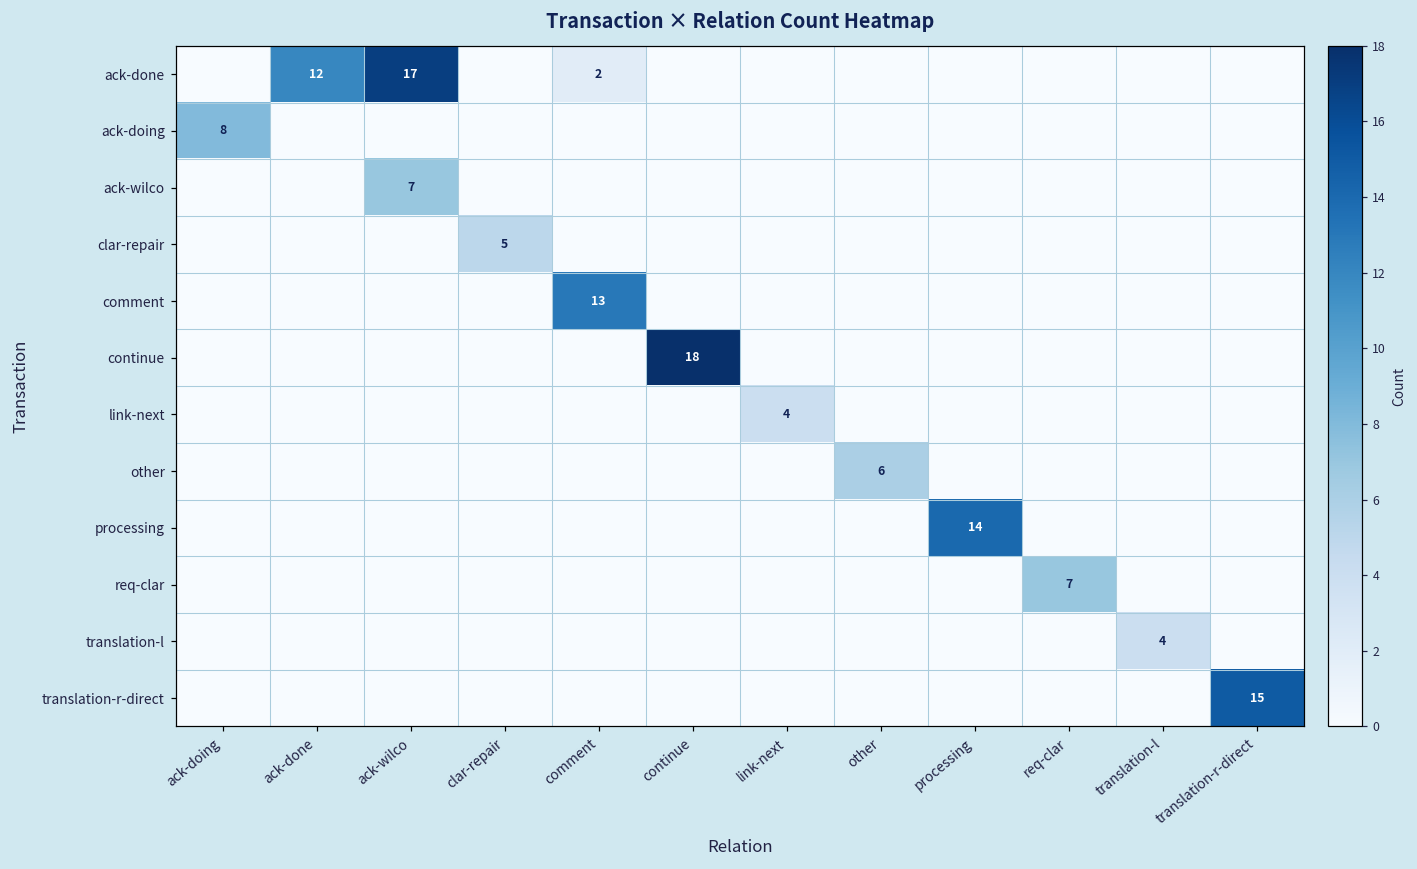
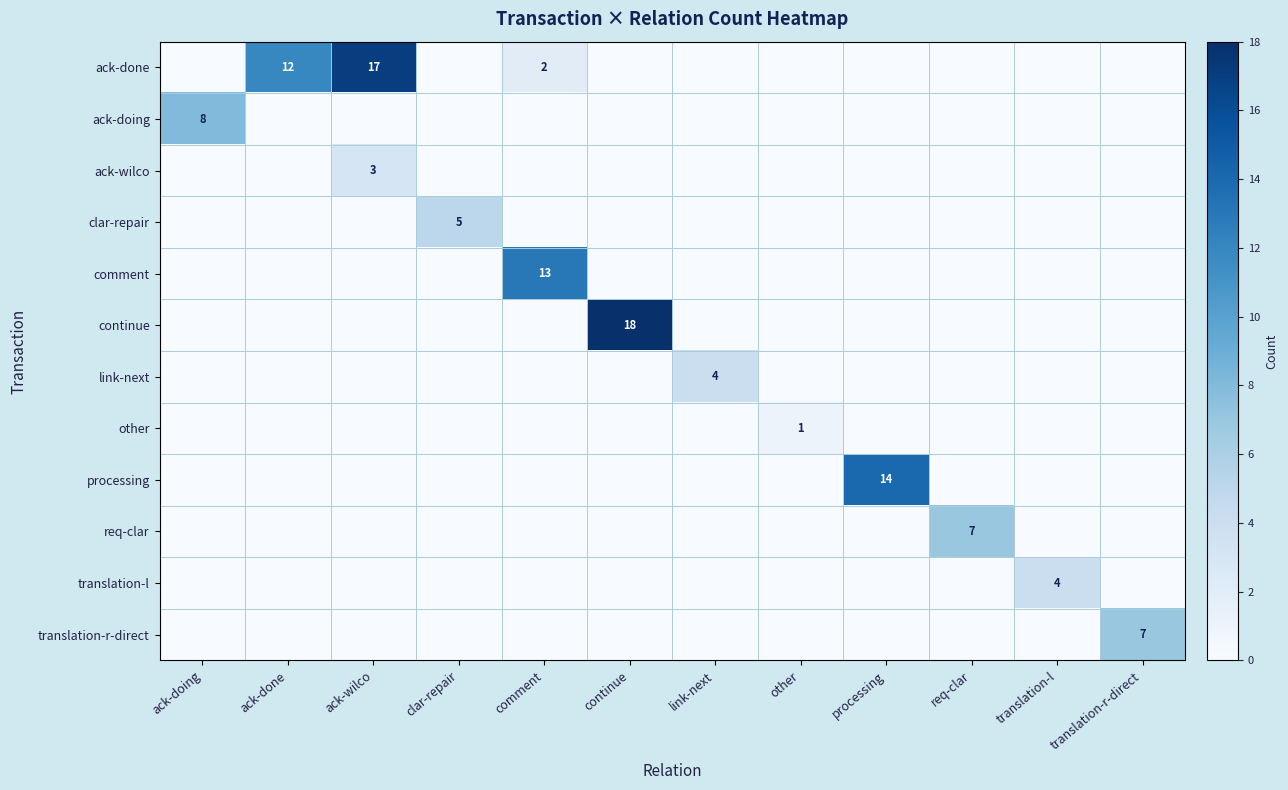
ack-wilco, ack-wilco: 7 -> 3
other, other: 6 -> 1
translation-r-direct, translation-r-direct: 15 -> 7
